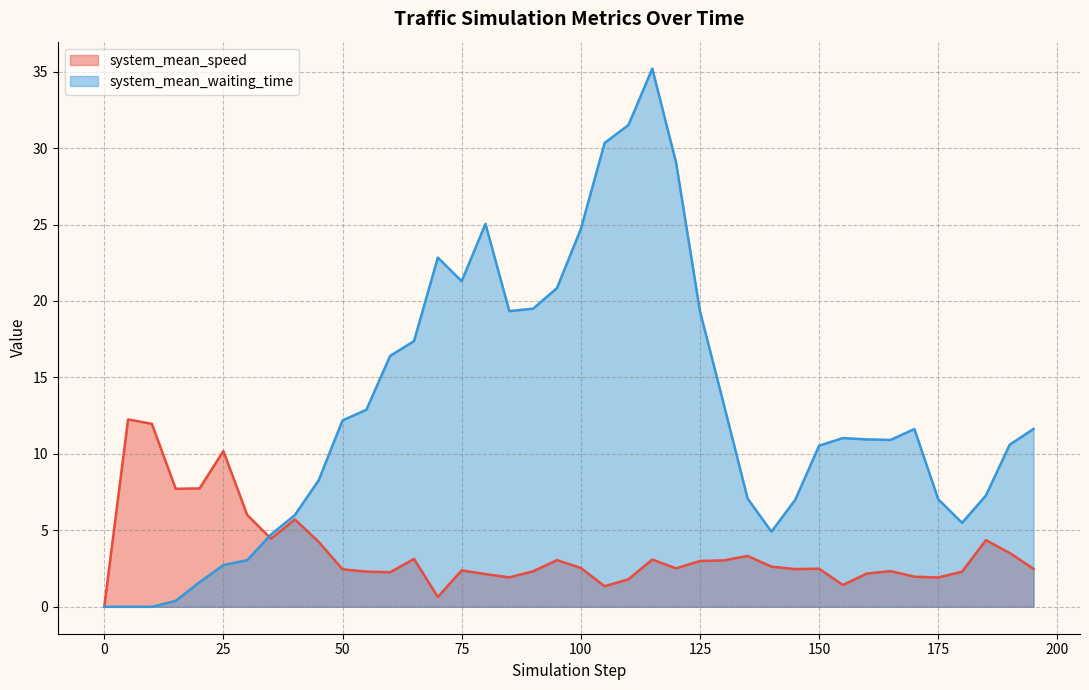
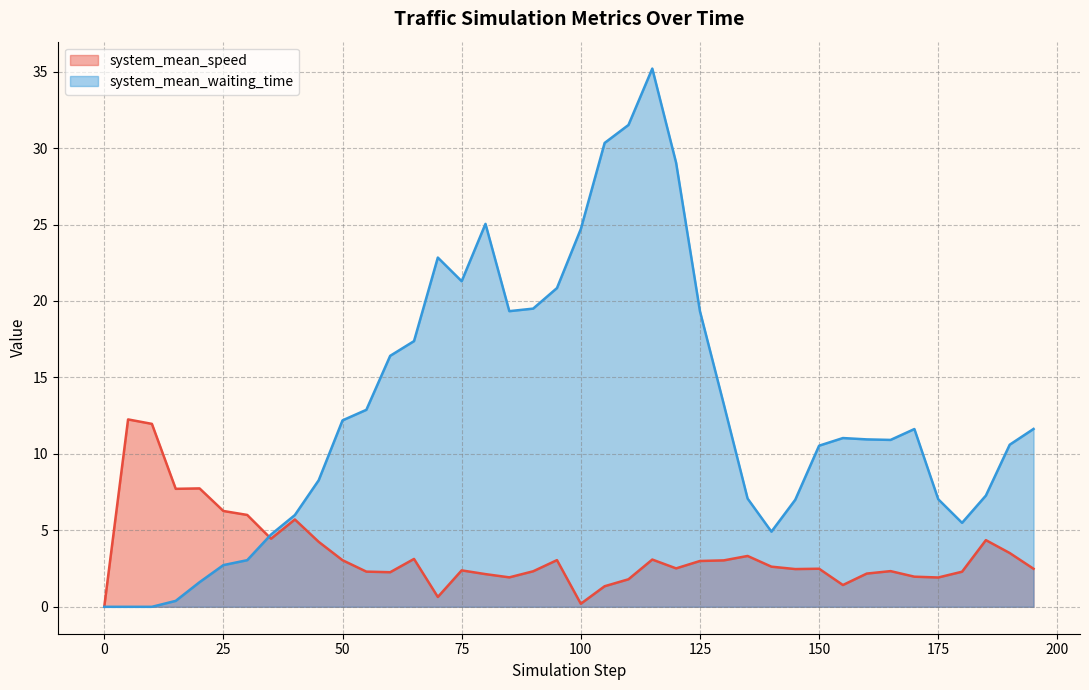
system_mean_speed, 25: 10.2 -> 6.3
system_mean_speed, 50: 2.5 -> 3.0
system_mean_speed, 100: 2.5 -> 0.2
